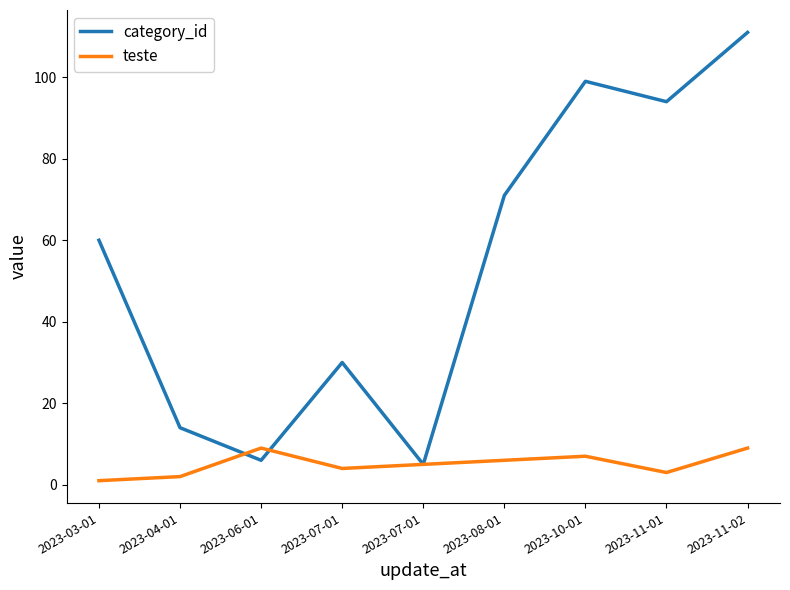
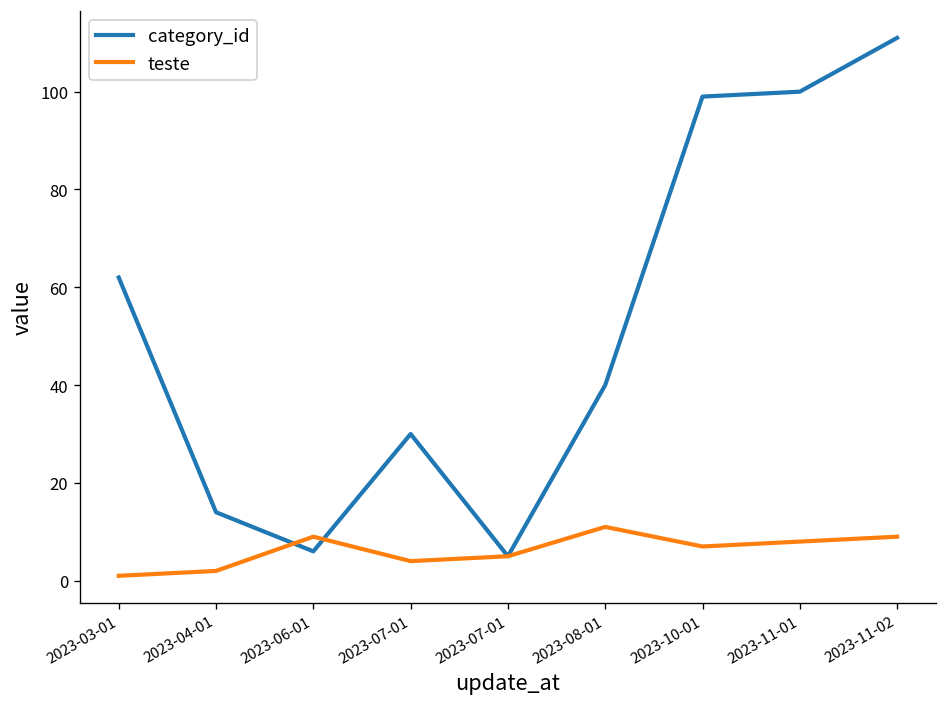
category_id, 2023-03-01: 60 -> 62
category_id, 2023-08-01: 71 -> 40
teste, 2023-08-01: 6 -> 11
category_id, 2023-11-01: 94 -> 100
teste, 2023-11-01: 3 -> 8
